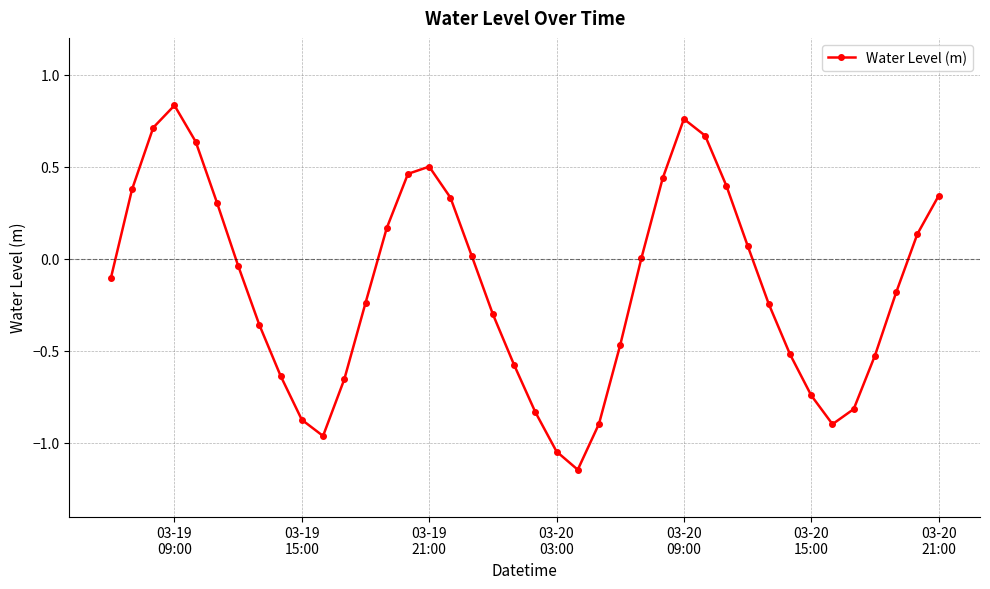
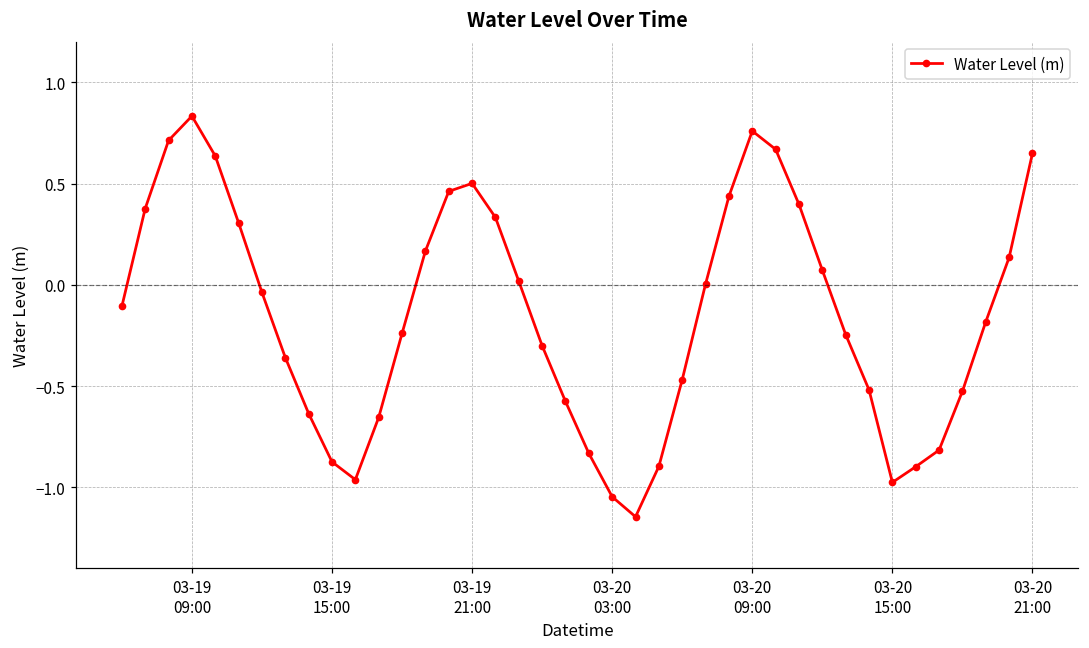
03-20 15:00: -0.74 -> -0.98
03-20 21:00: 0.34 -> 0.65
